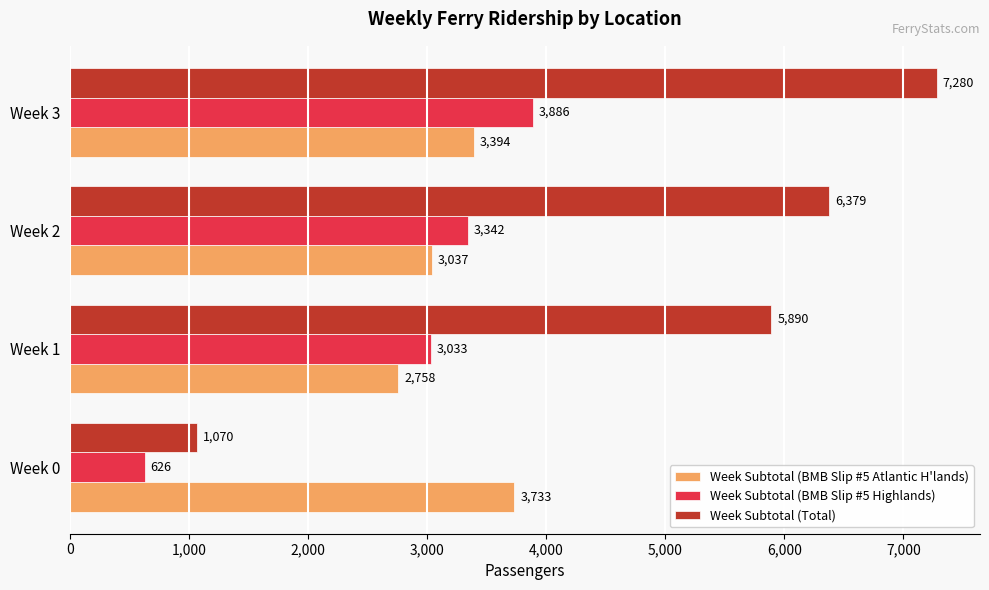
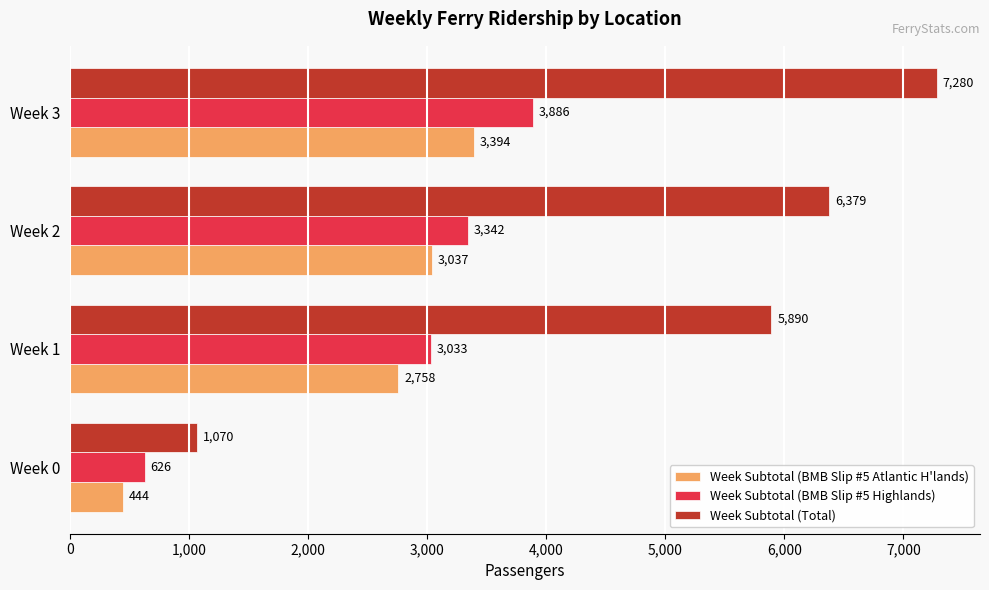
Week Subtotal (BMB Slip #5 Atlantic H'lands), Week 0: 3,733 -> 444
